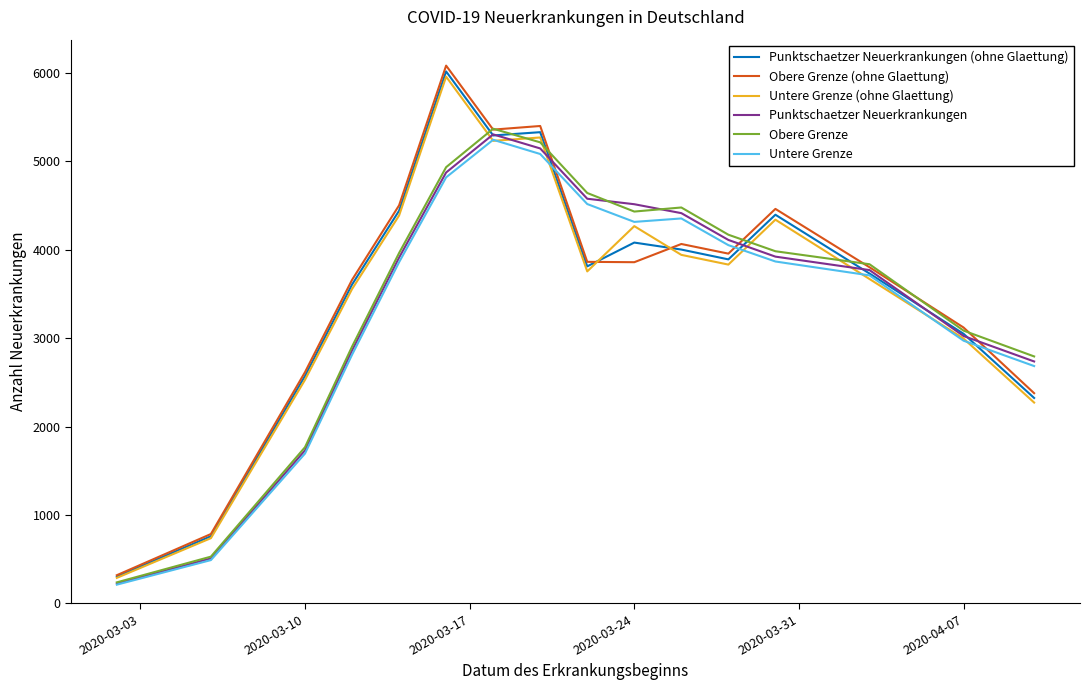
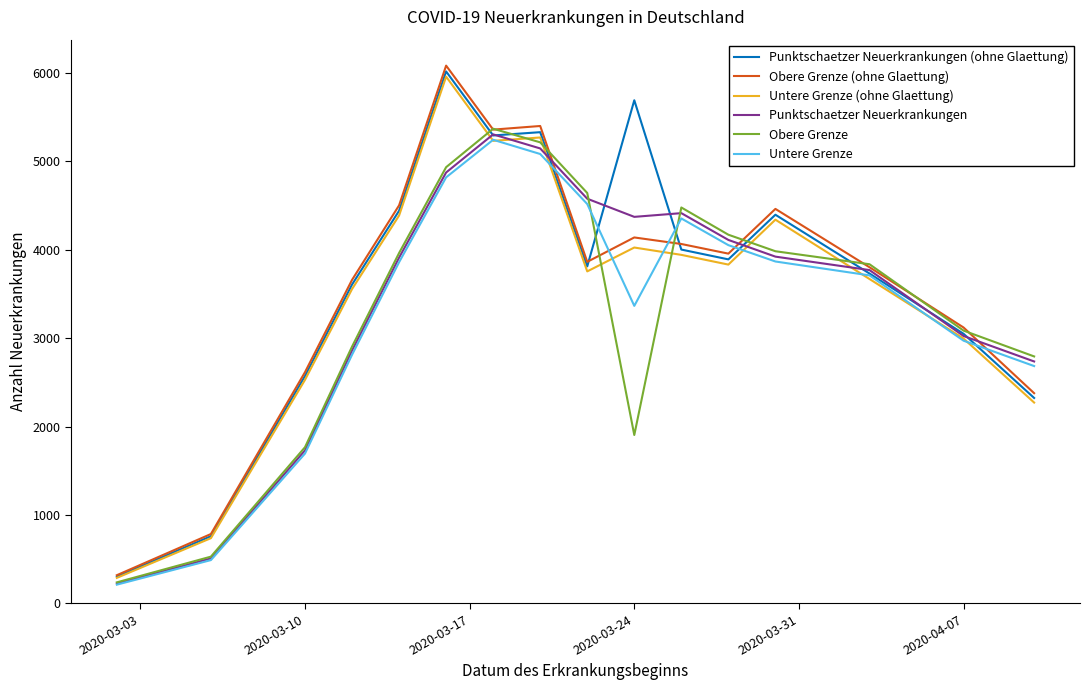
Punktschaetzer Neuerkrankungen (ohne Glaettung), 2020-03-24: 4100 -> 5700
Obere Grenze (ohne Glaettung), 2020-03-24: 3900 -> 4100
Untere Grenze (ohne Glaettung), 2020-03-24: 4300 -> 4000
Punktschaetzer Neuerkrankungen, 2020-03-24: 4500 -> 4400
Obere Grenze, 2020-03-24: 4400 -> 1900
Untere Grenze, 2020-03-24: 4300 -> 3400
